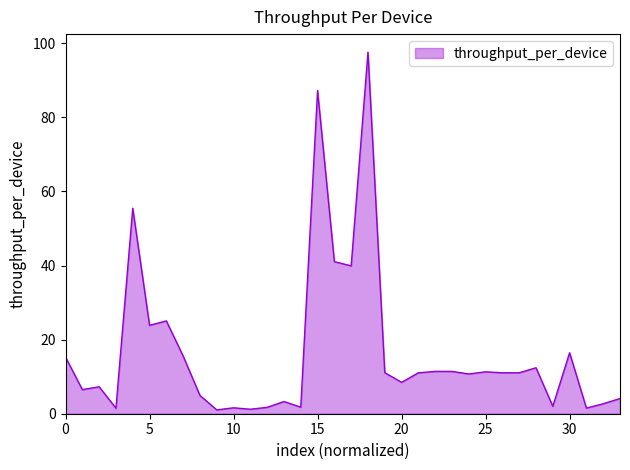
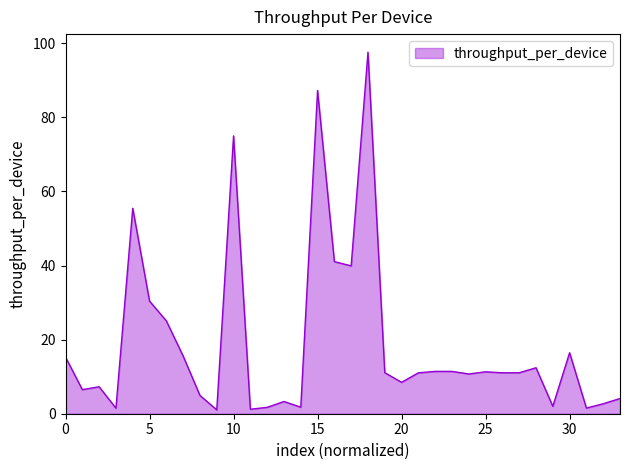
5: 24 -> 30
10: 2 -> 75
